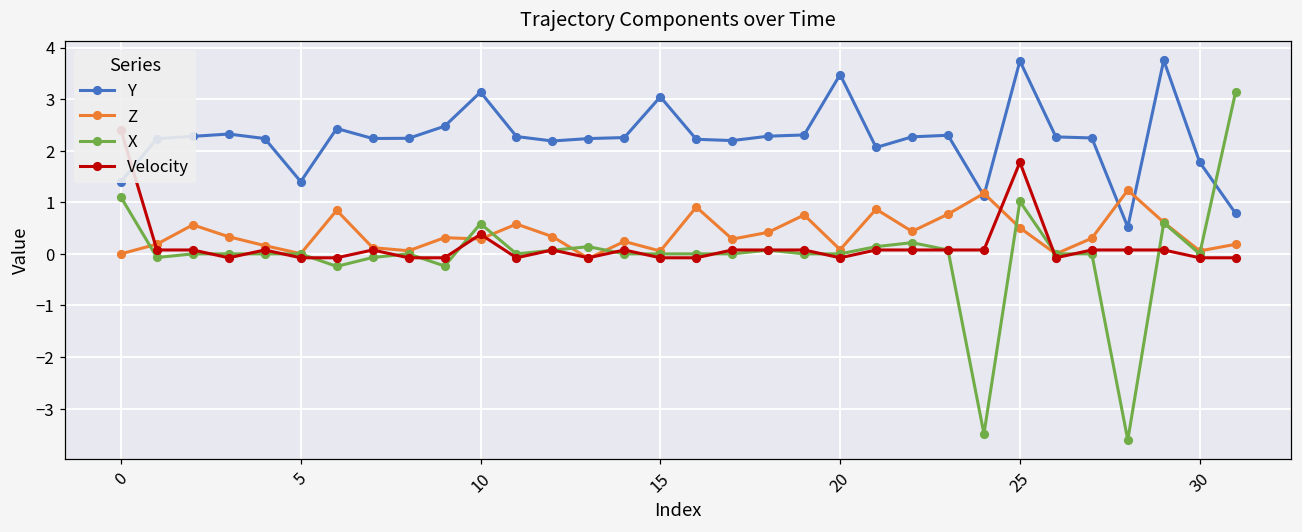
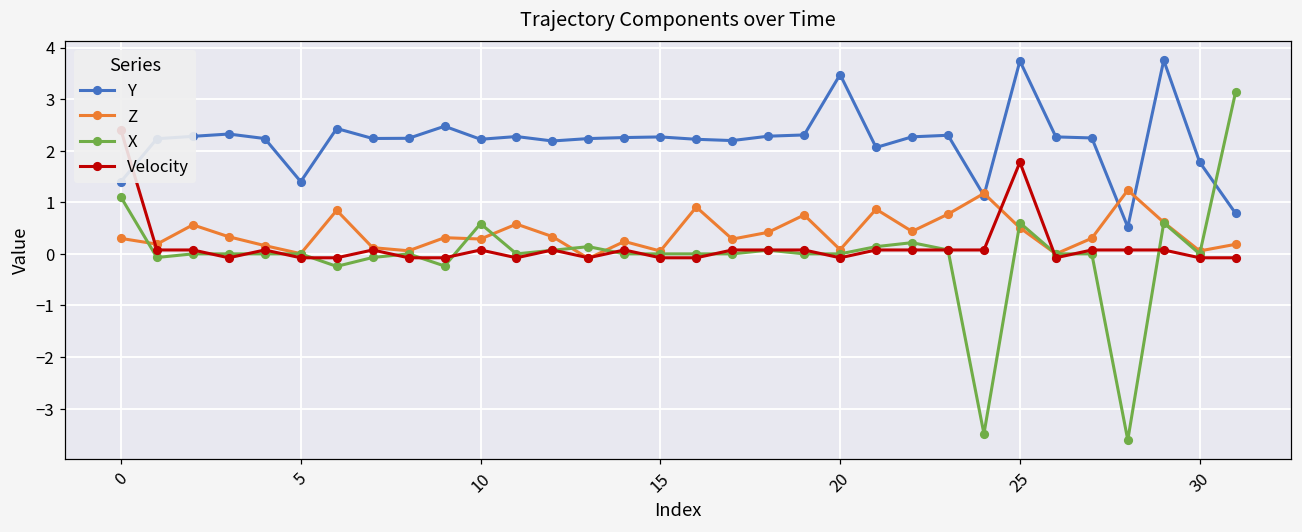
Z, 0: 0.0 -> 0.3
Y, 10: 3.1 -> 2.2
Velocity, 10: 0.4 -> 0.1
Y, 15: 3.0 -> 2.3
X, 25: 1.0 -> 0.6
